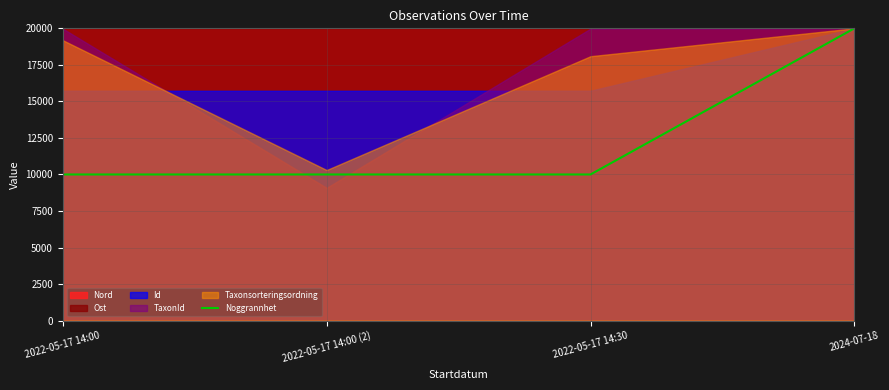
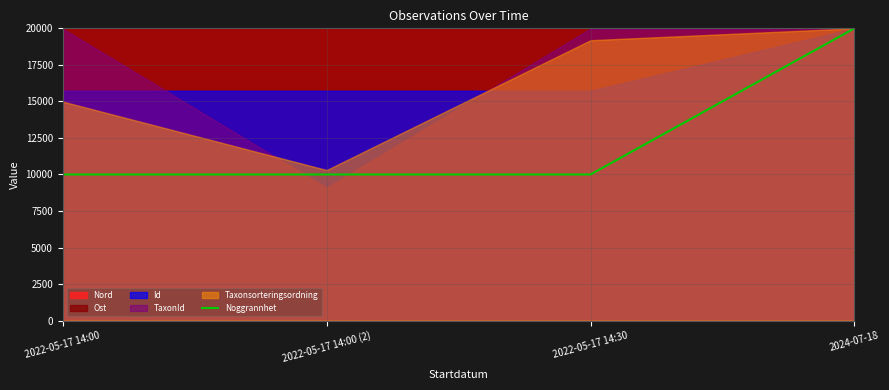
Taxonsorteringsordning, 2022-05-17 14:00: 19200 -> 15000
Taxonsorteringsordning, 2022-05-17 14:30: 18100 -> 19200
